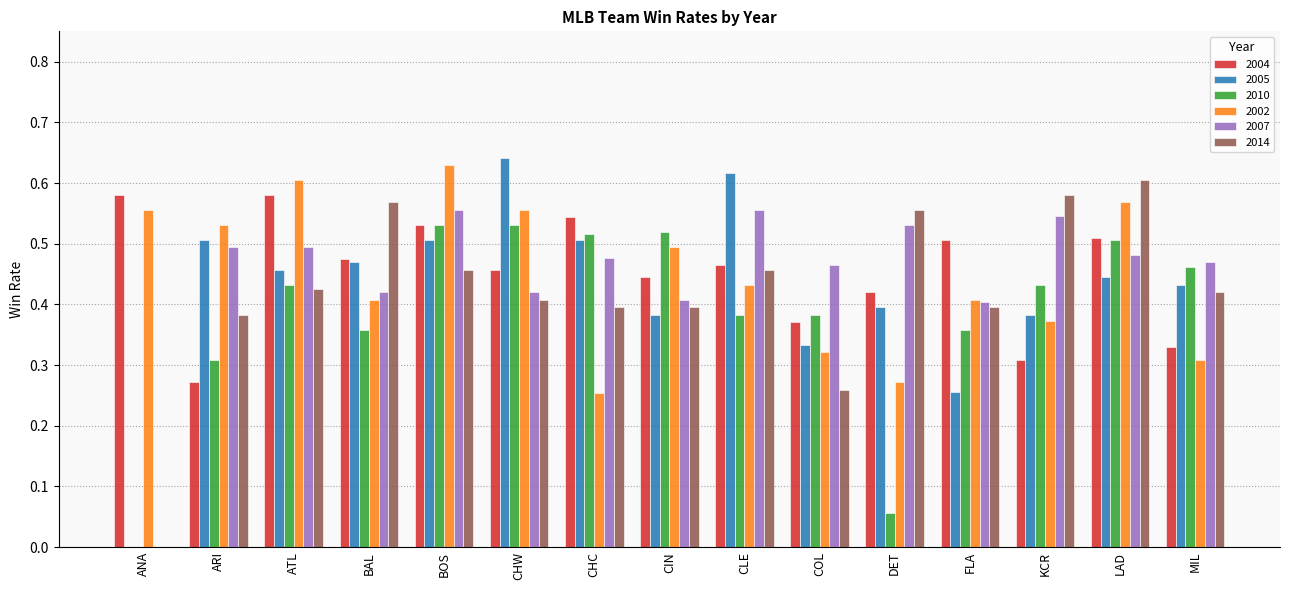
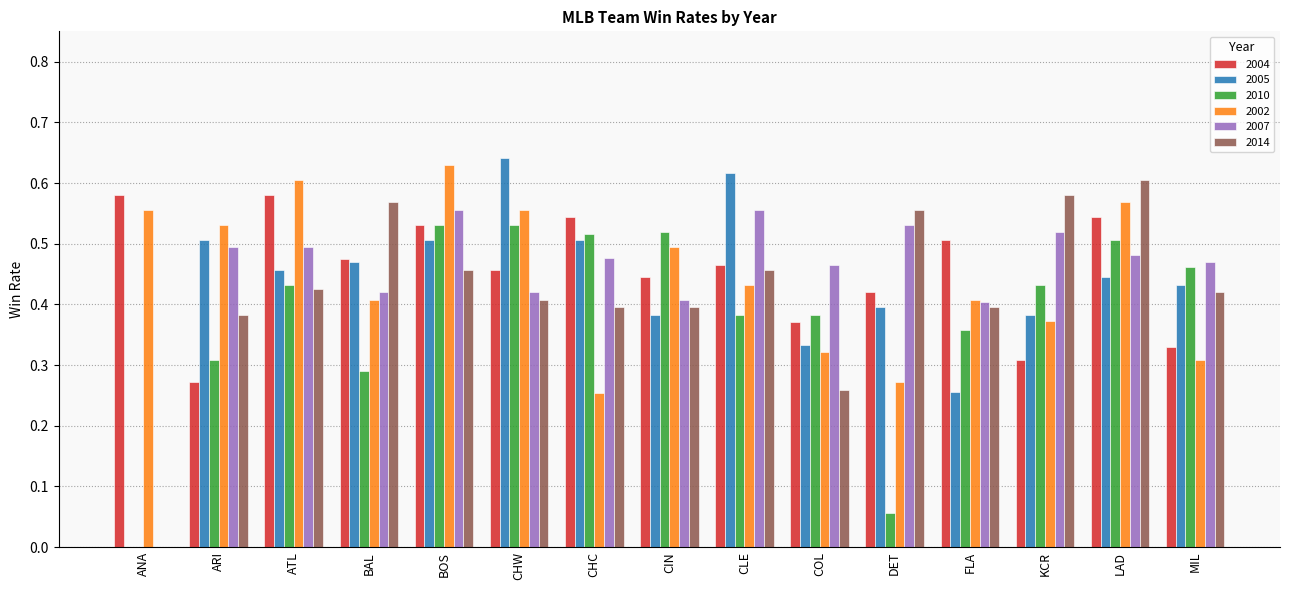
2010, BAL: 0.36 -> 0.29
2007, KCR: 0.55 -> 0.52
2004, LAD: 0.51 -> 0.54
